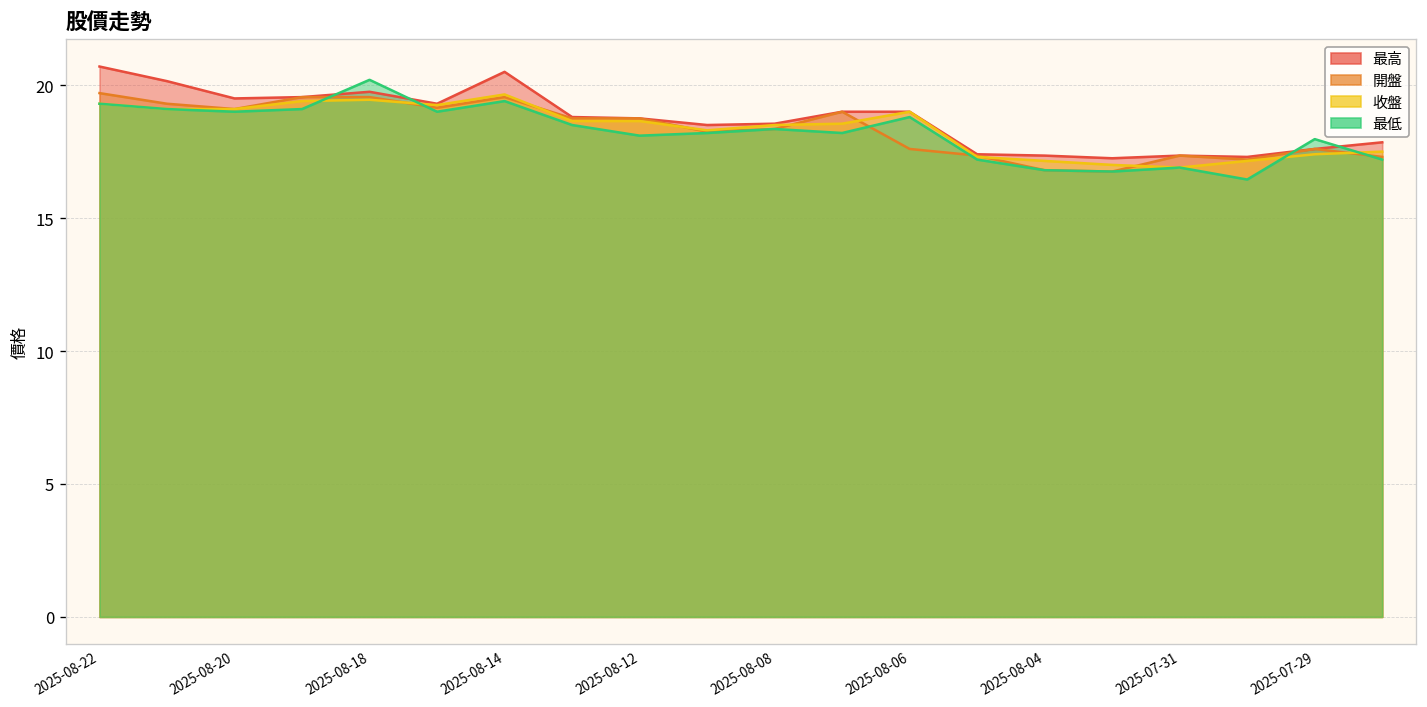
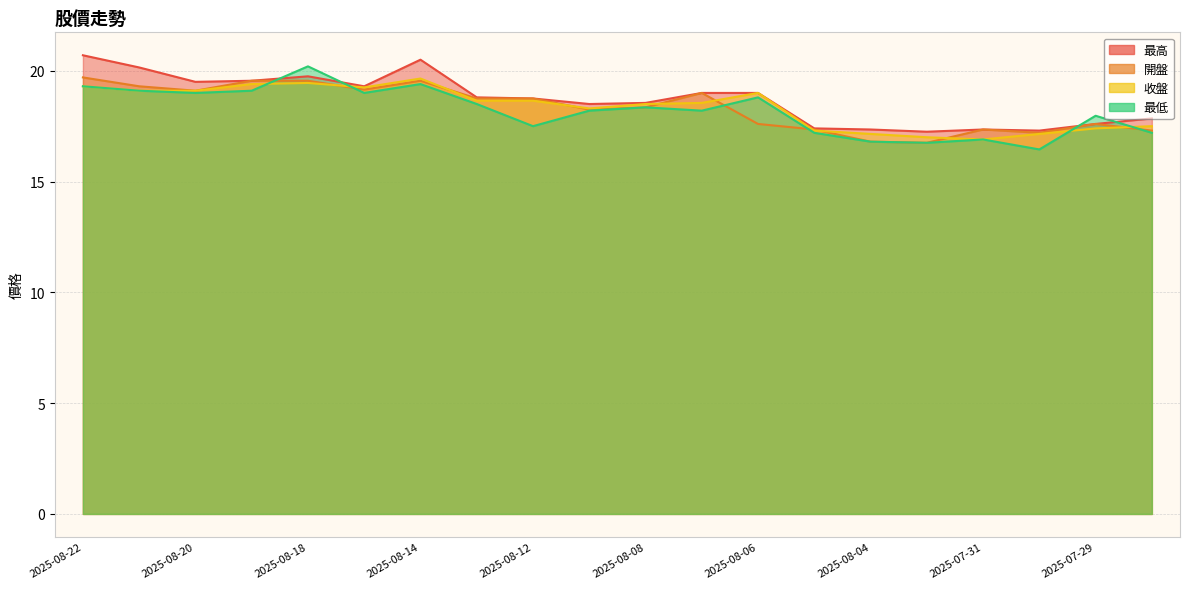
最低, 2025-08-12: 18.1 -> 17.5
